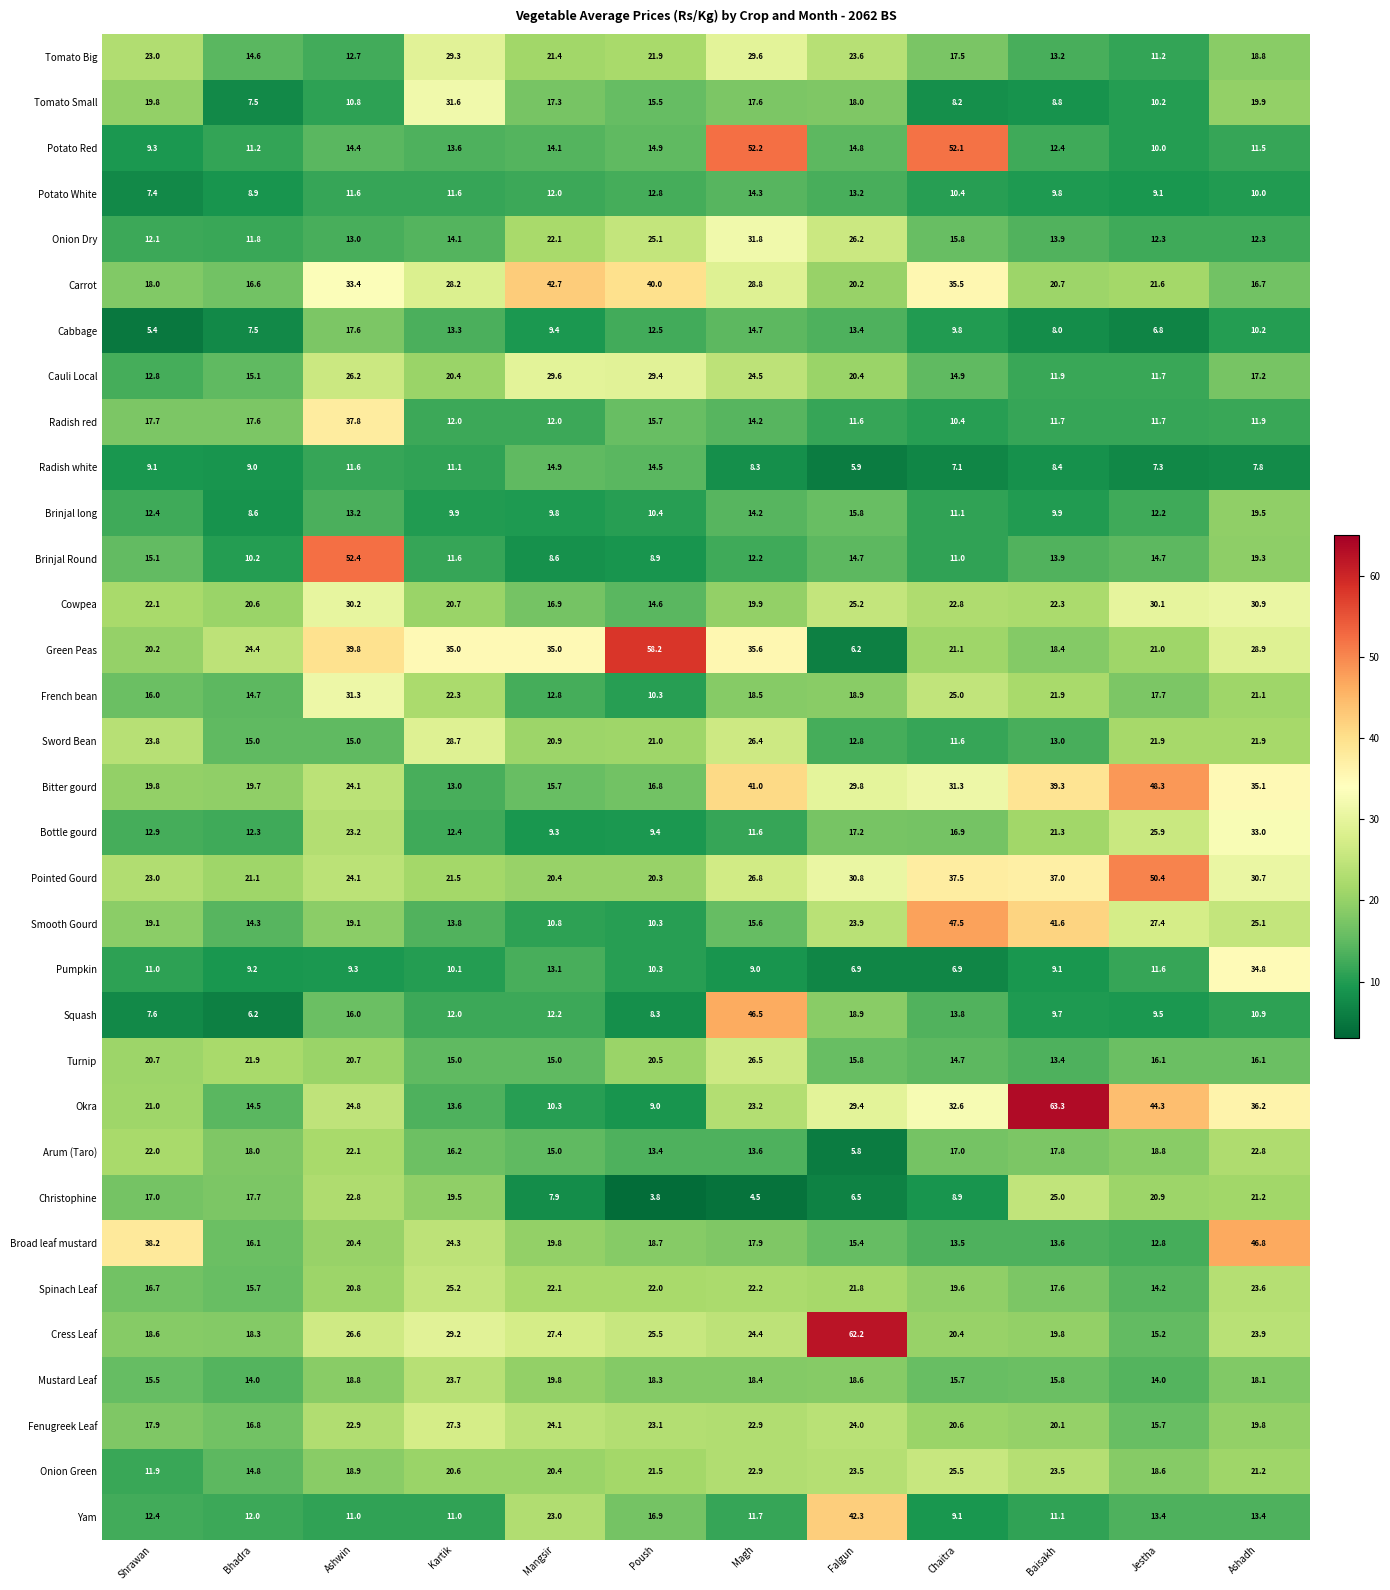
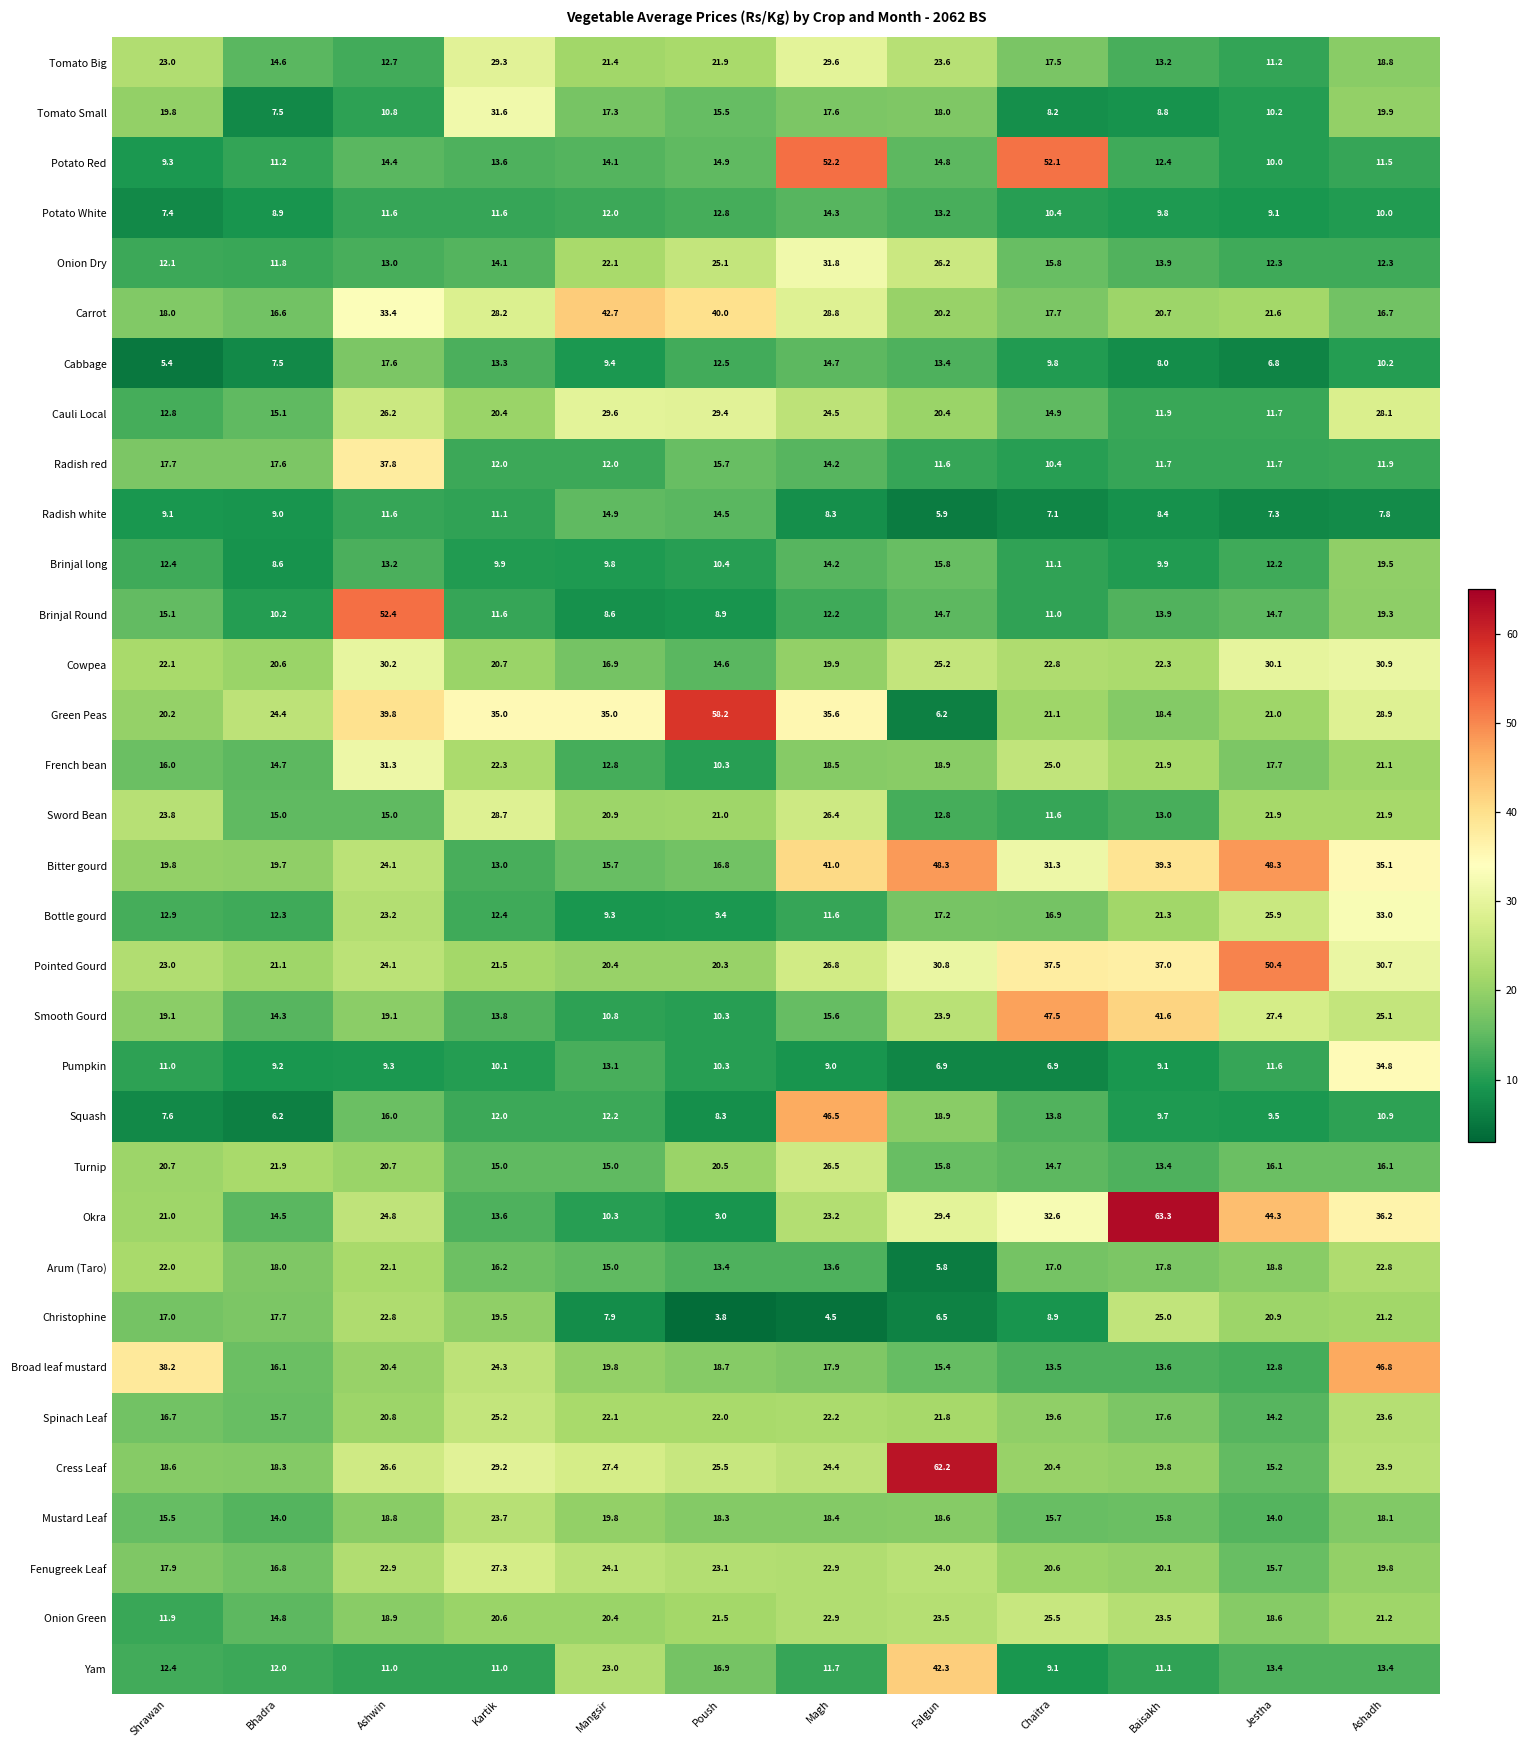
Carrot, Chaitra: 35.5 -> 17.7
Cauli Local, Ashadh: 17.2 -> 28.1
Bitter gourd, Falgun: 29.8 -> 48.3
